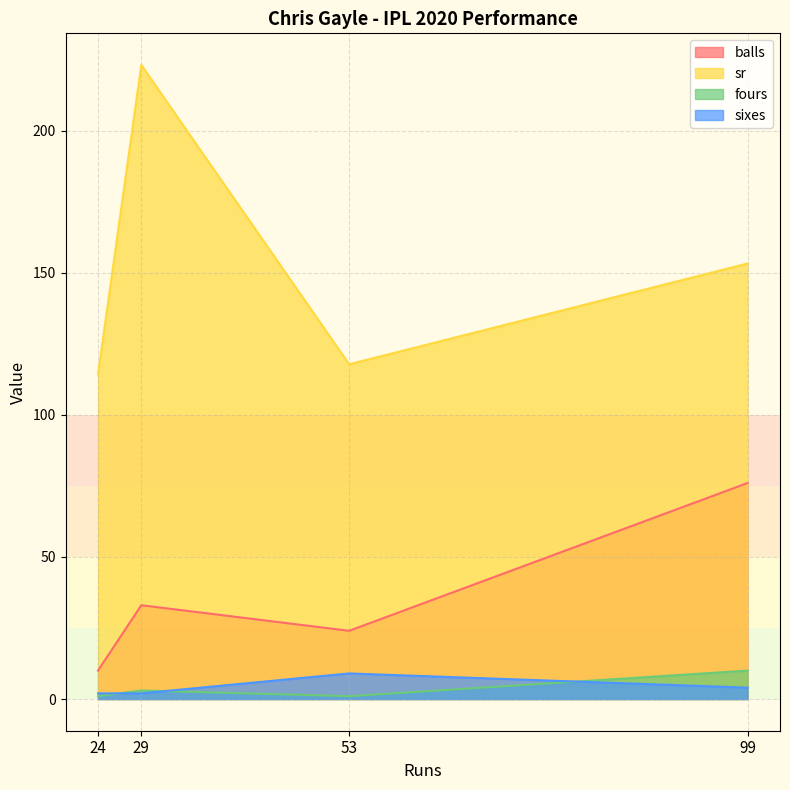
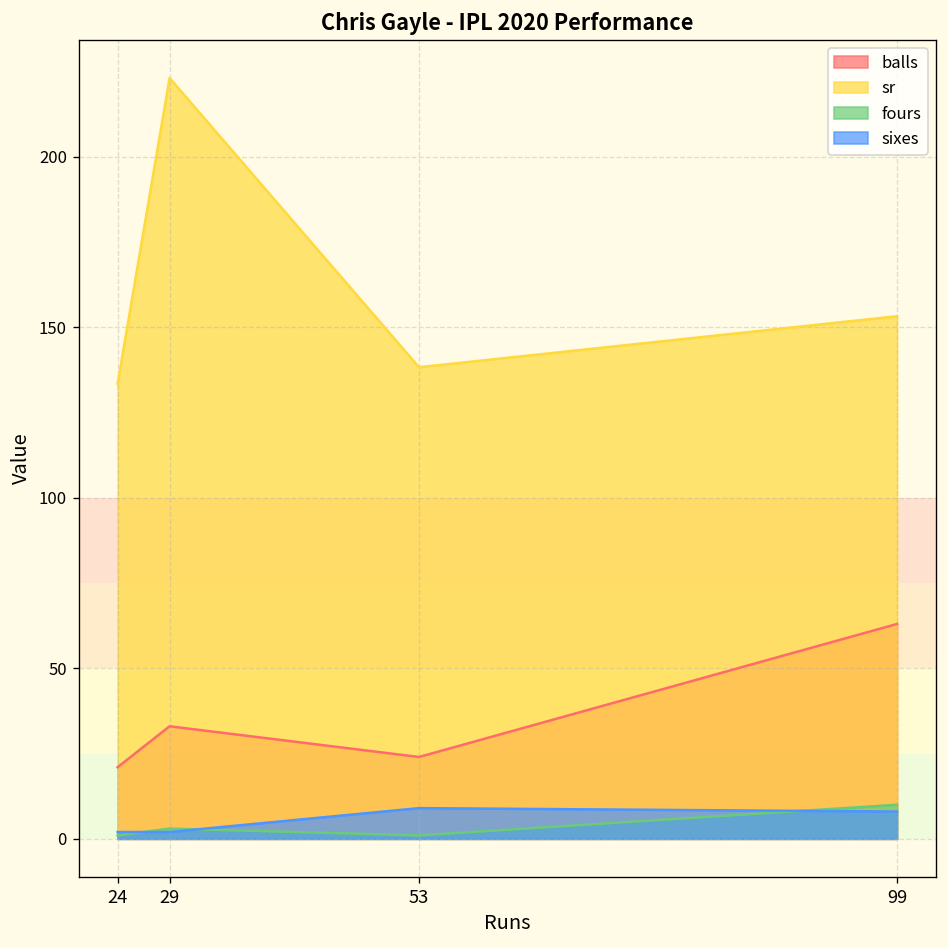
balls, 24: 10 -> 21
sr, 24: 114 -> 133
sr, 53: 118 -> 138
balls, 99: 76 -> 63
sixes, 99: 4 -> 8
